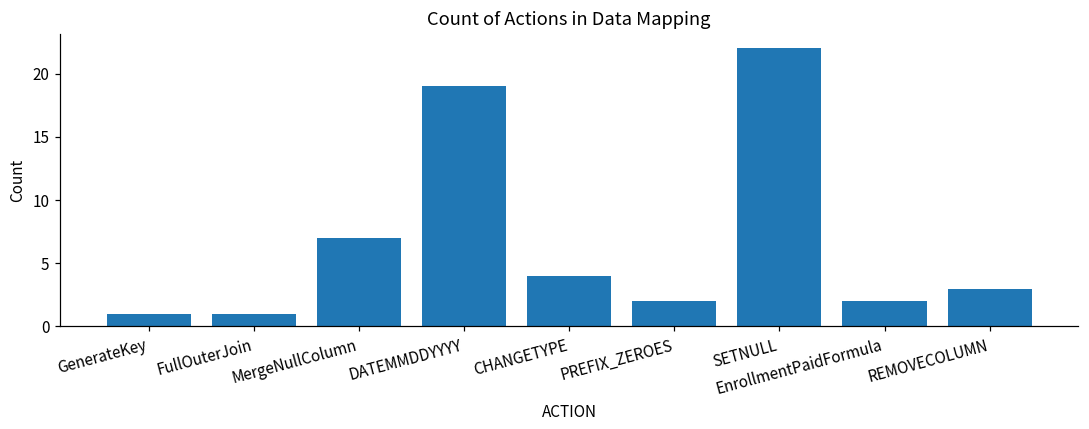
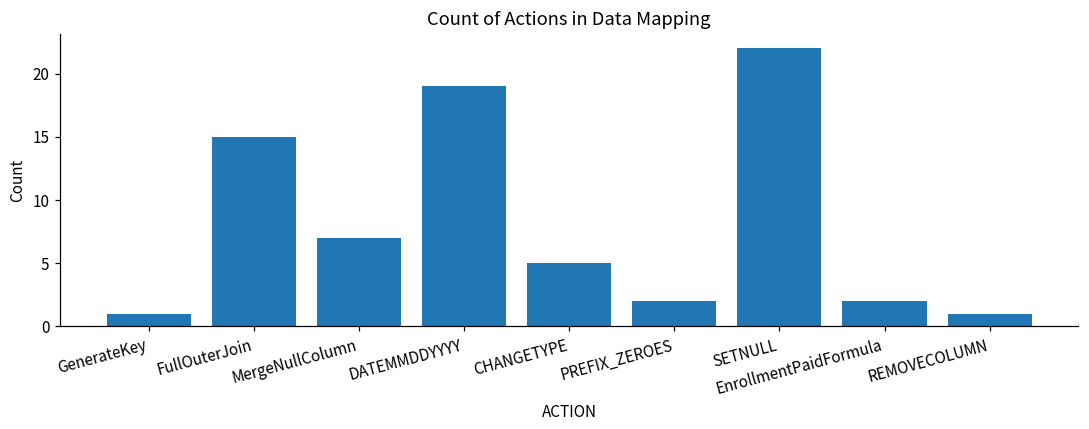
FullOuterJoin: 1 -> 15
CHANGETYPE: 4 -> 5
REMOVECOLUMN: 3 -> 1
